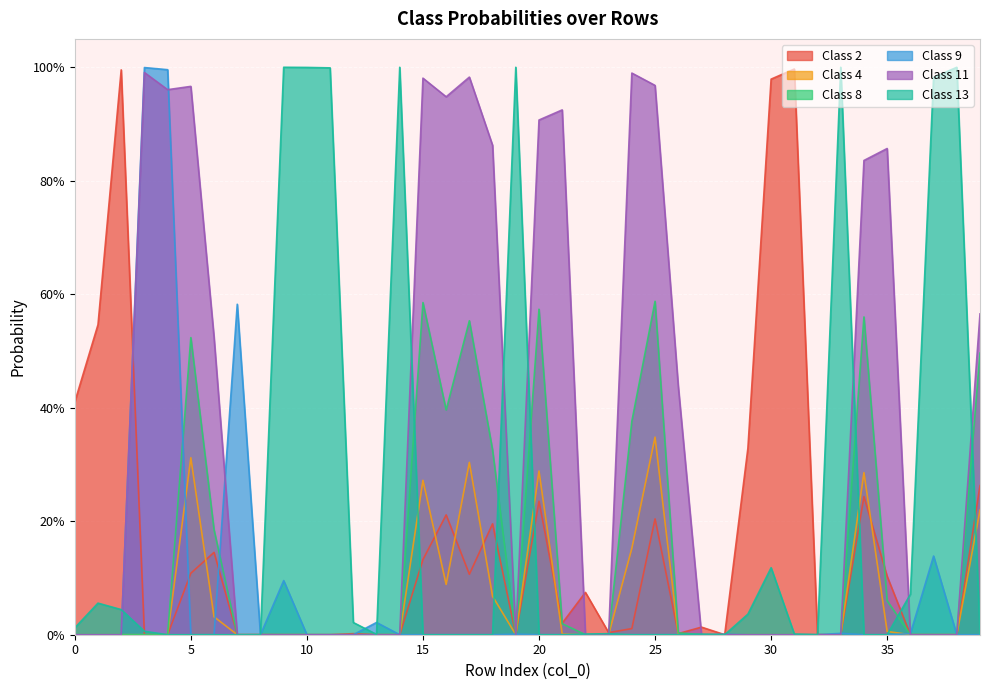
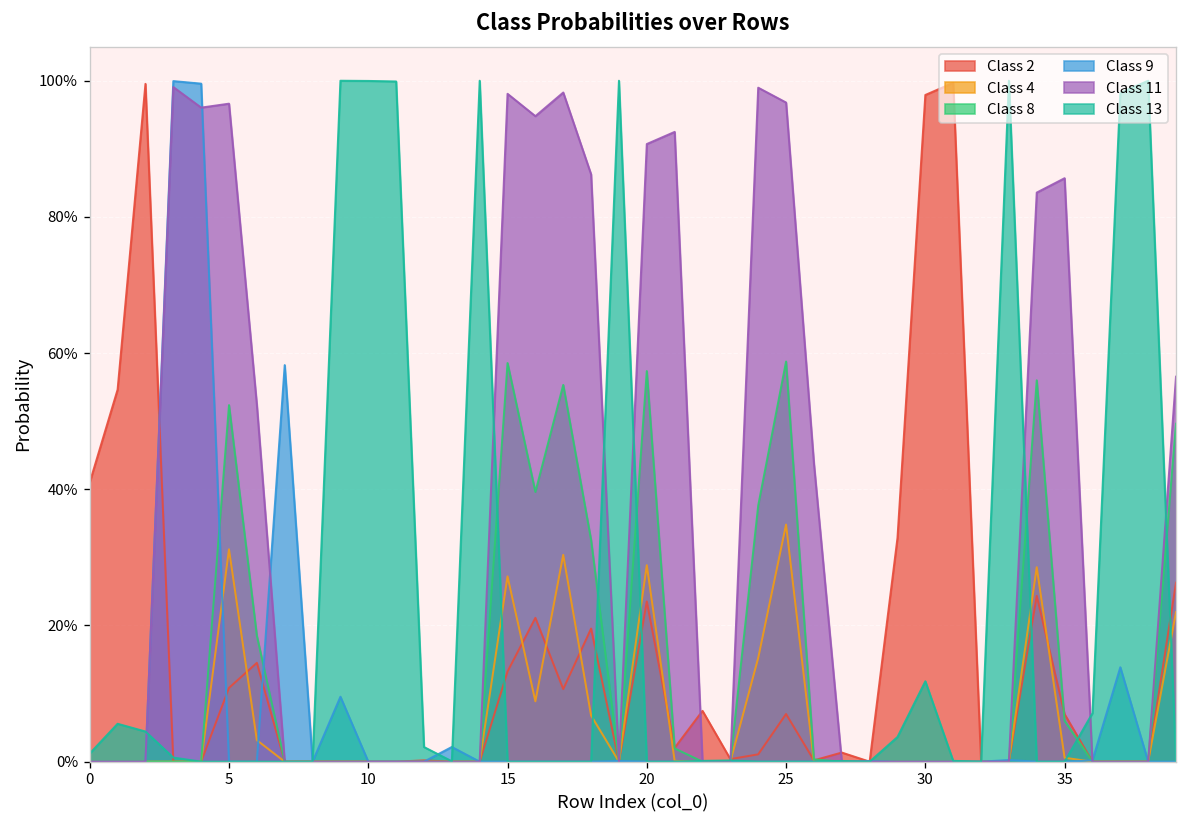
Class 2, 25: 20% -> 7%
Class 2, 35: 10% -> 7%
